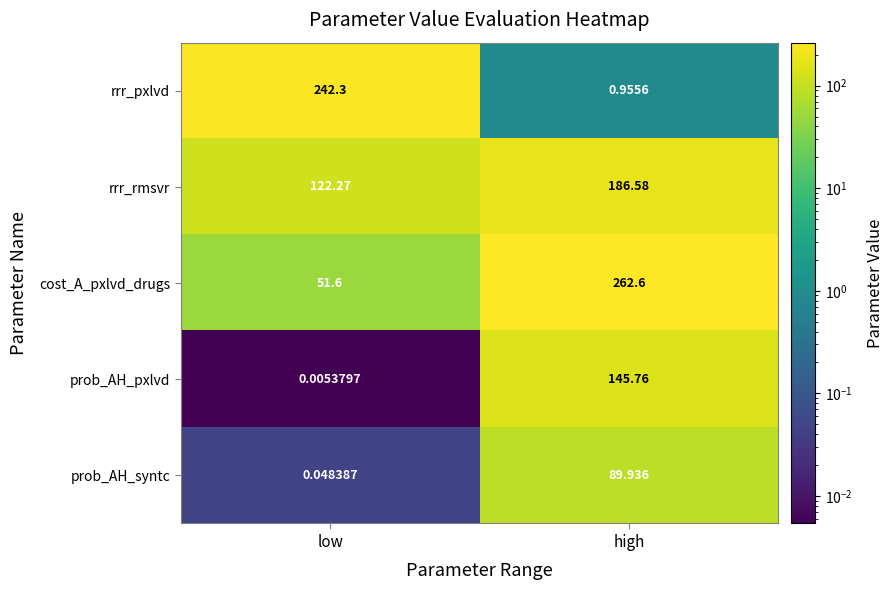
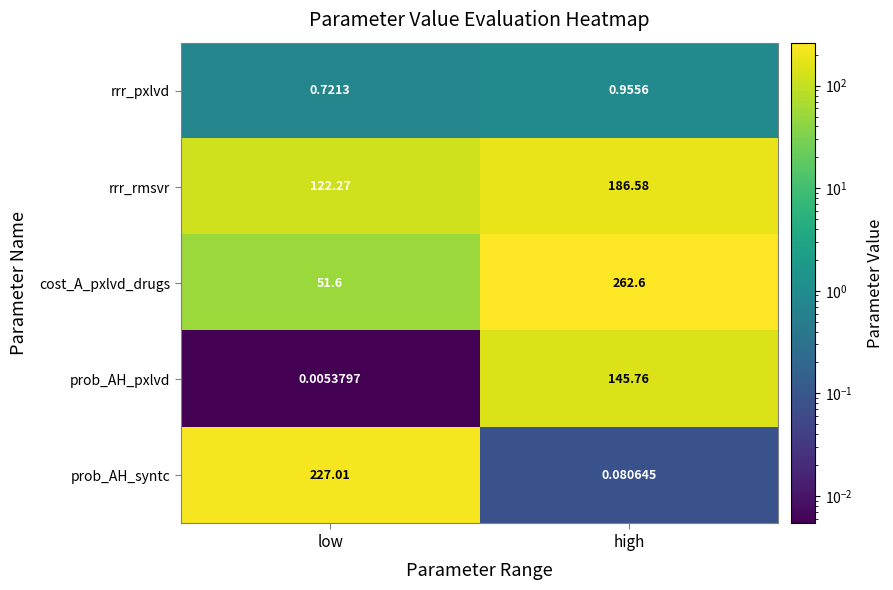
rrr_pxlvd, low: 242.3 -> 0.7213
prob_AH_syntc, low: 0.048387 -> 227.01
prob_AH_syntc, high: 89.936 -> 0.080645
